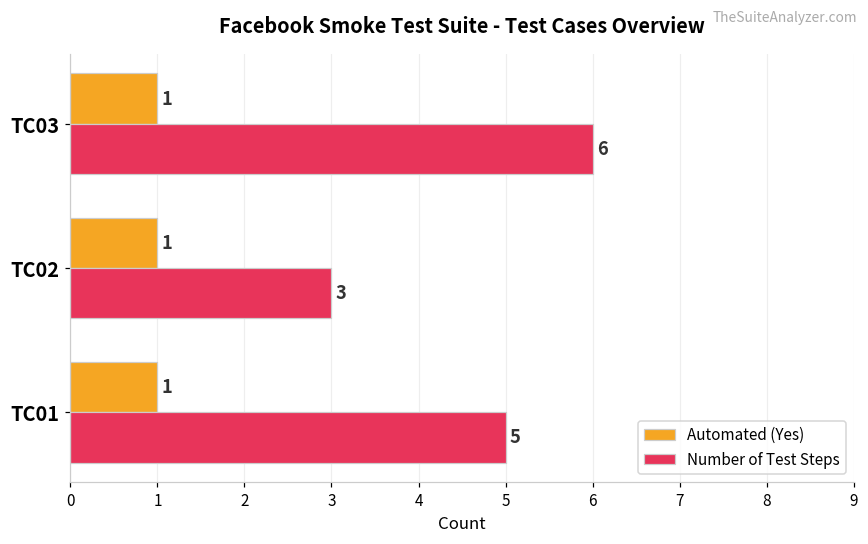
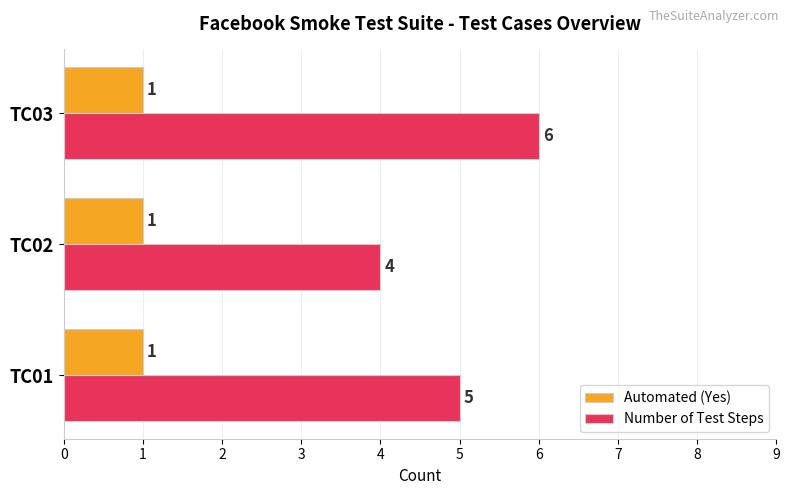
Number of Test Steps, TC02: 3 -> 4
